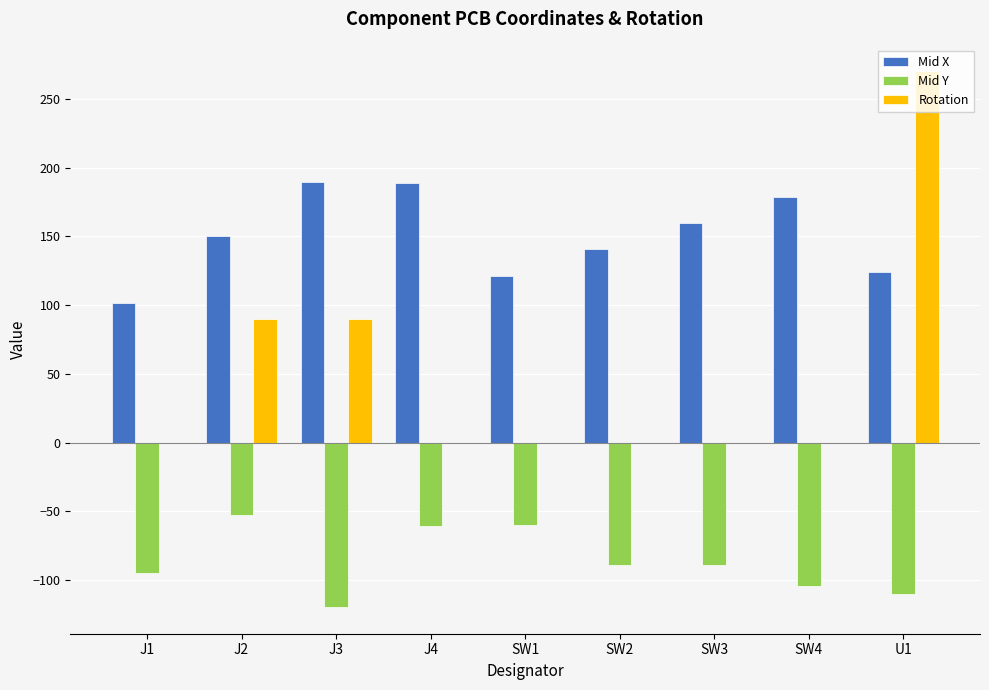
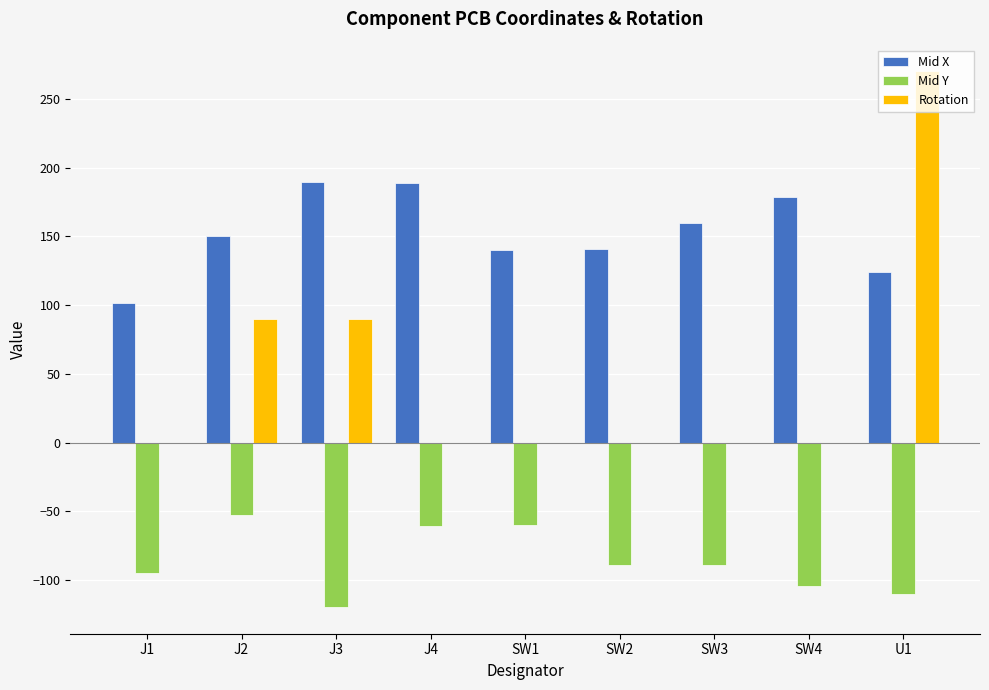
Mid X, SW1: 121 -> 140
